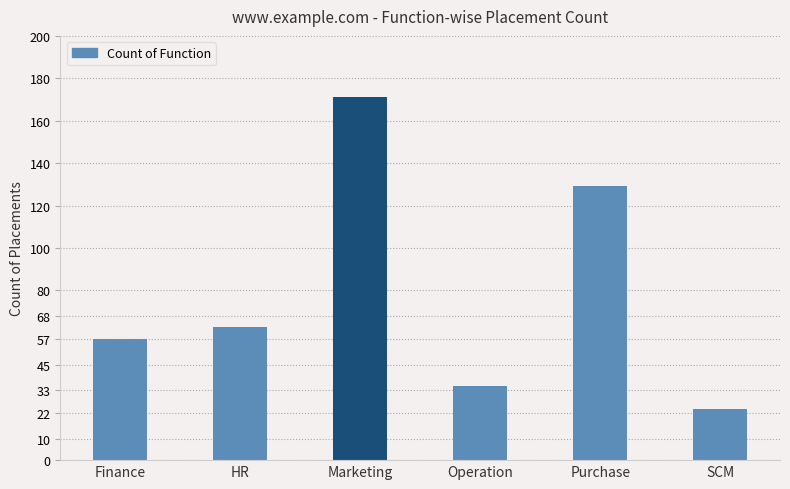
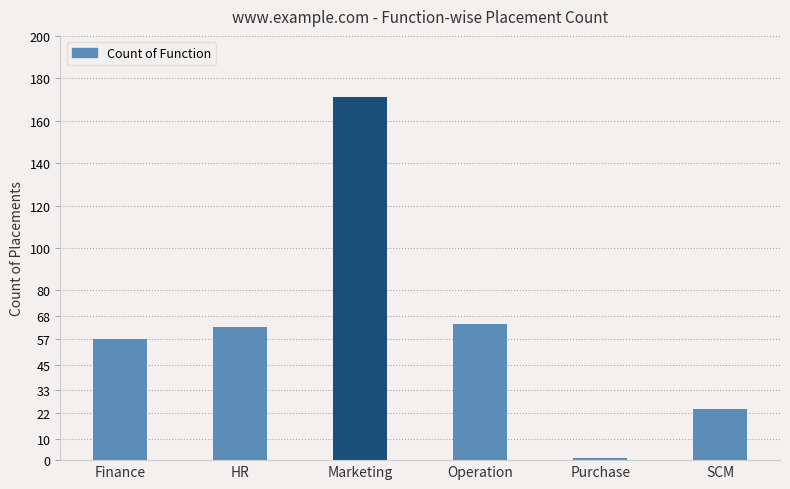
Operation: 35 -> 64
Purchase: 129 -> 1
